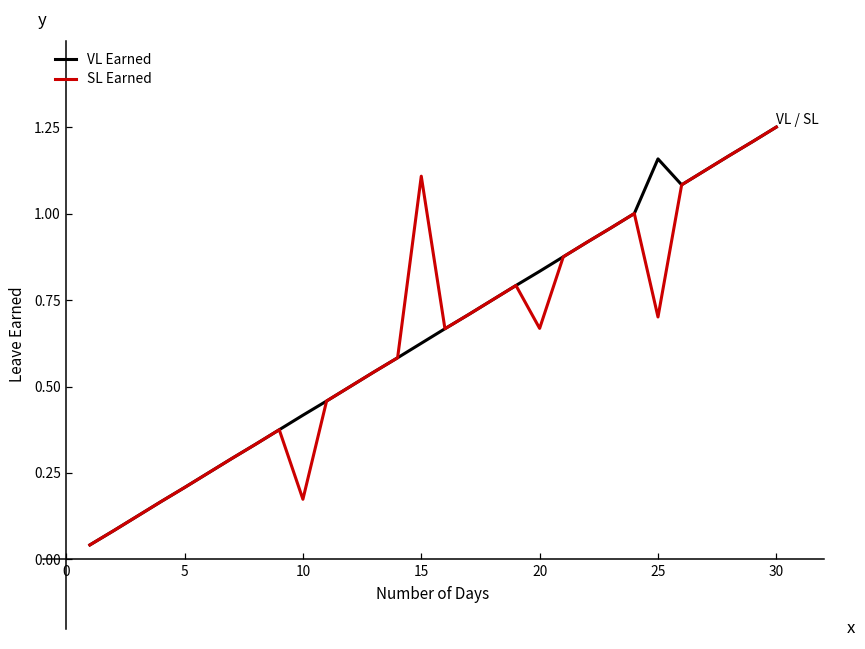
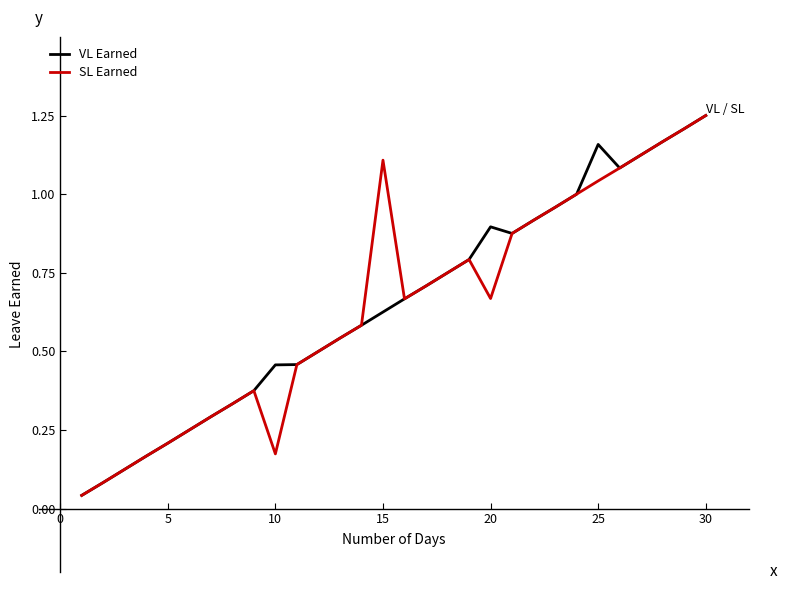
VL Earned, 10: 0.42 -> 0.46
VL Earned, 20: 0.83 -> 0.90
SL Earned, 25: 0.70 -> 1.04
